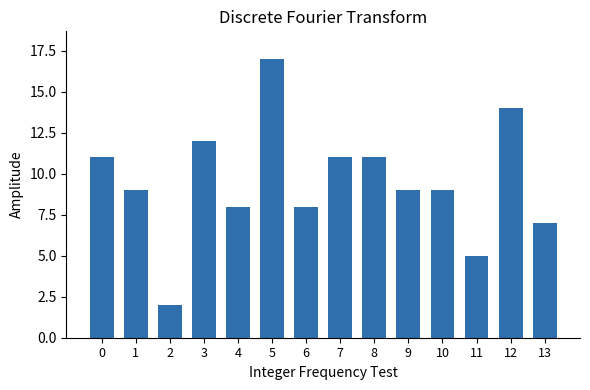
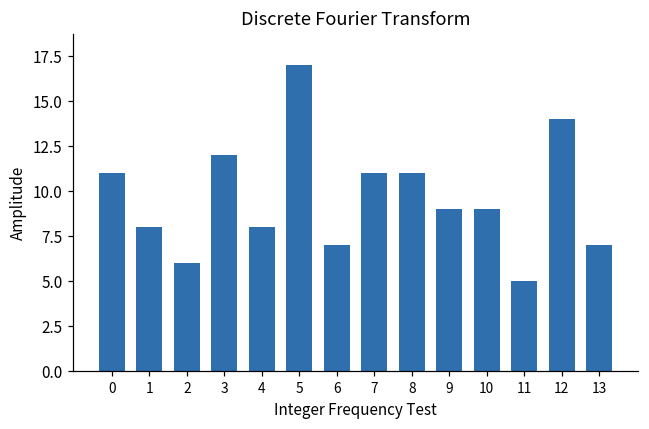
1: 9 -> 8
2: 2 -> 6
6: 8 -> 7
